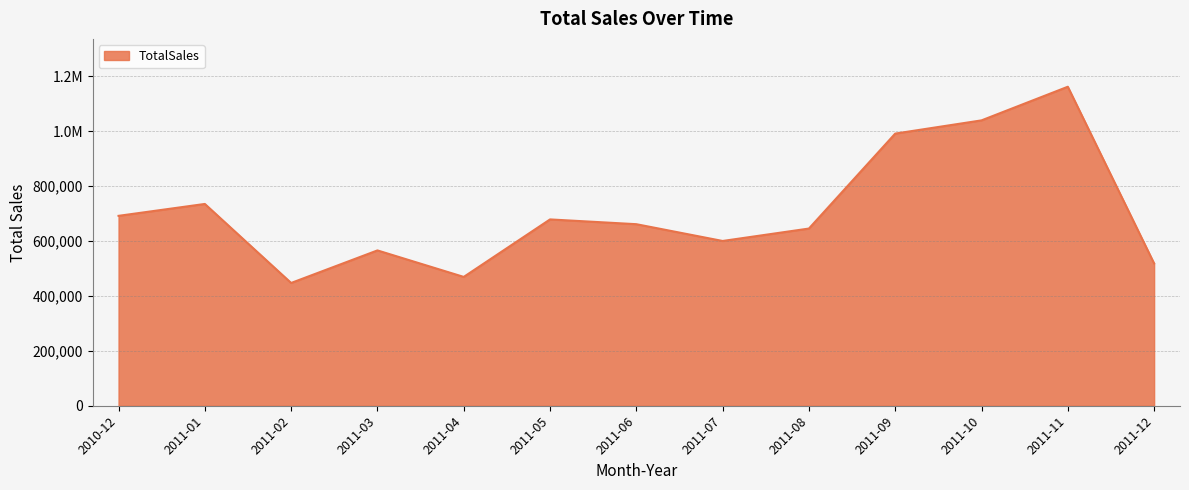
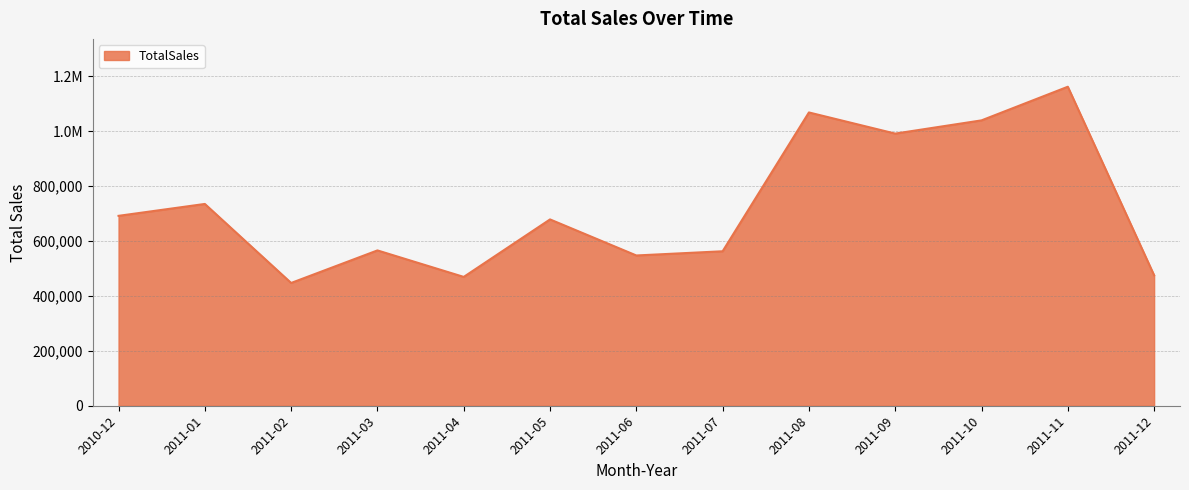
2011-06: 660,000 -> 550,000
2011-07: 600,000 -> 560,000
2011-08: 650,000 -> 1,070,000
2011-12: 520,000 -> 480,000
